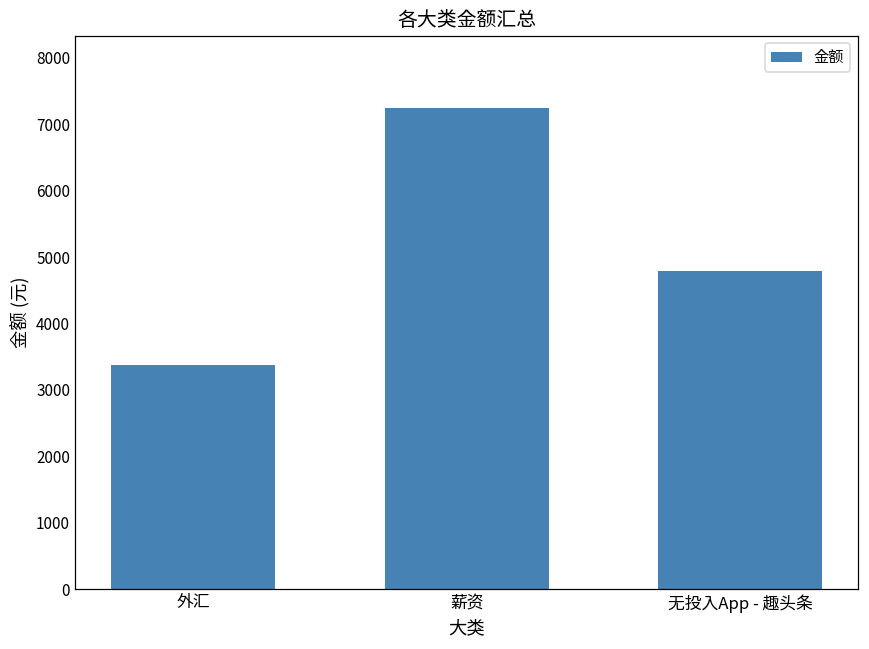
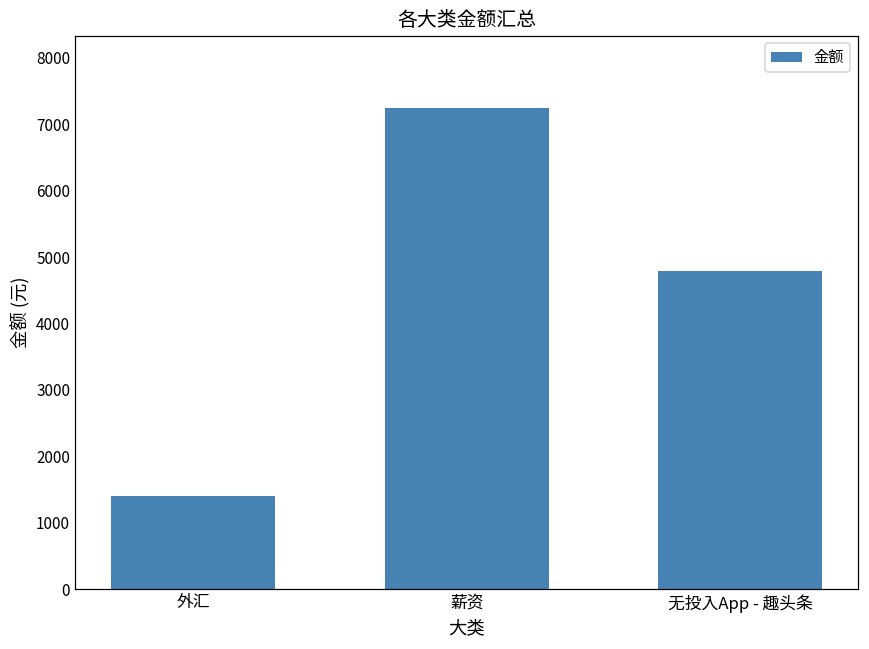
外汇: 3400 -> 1400
